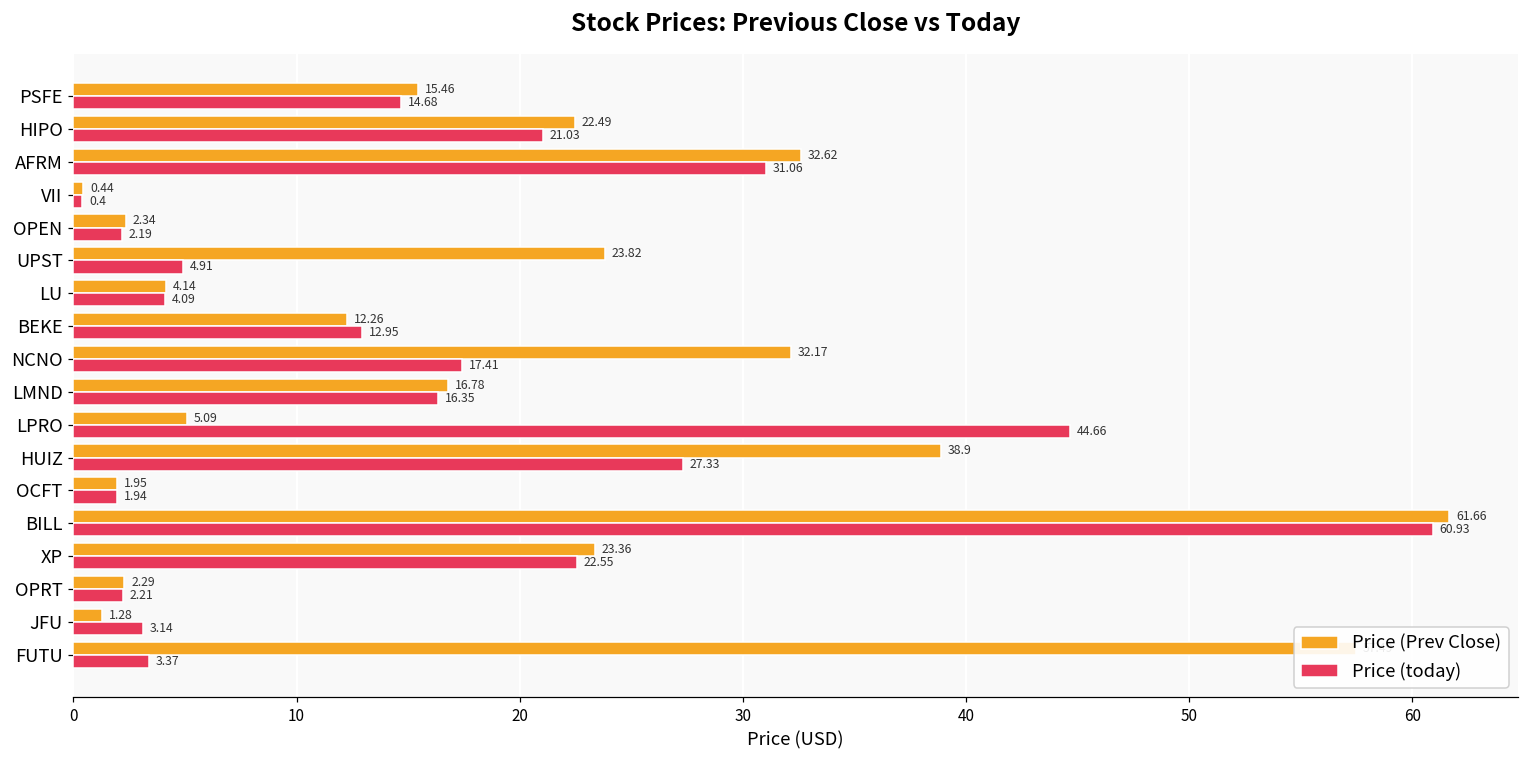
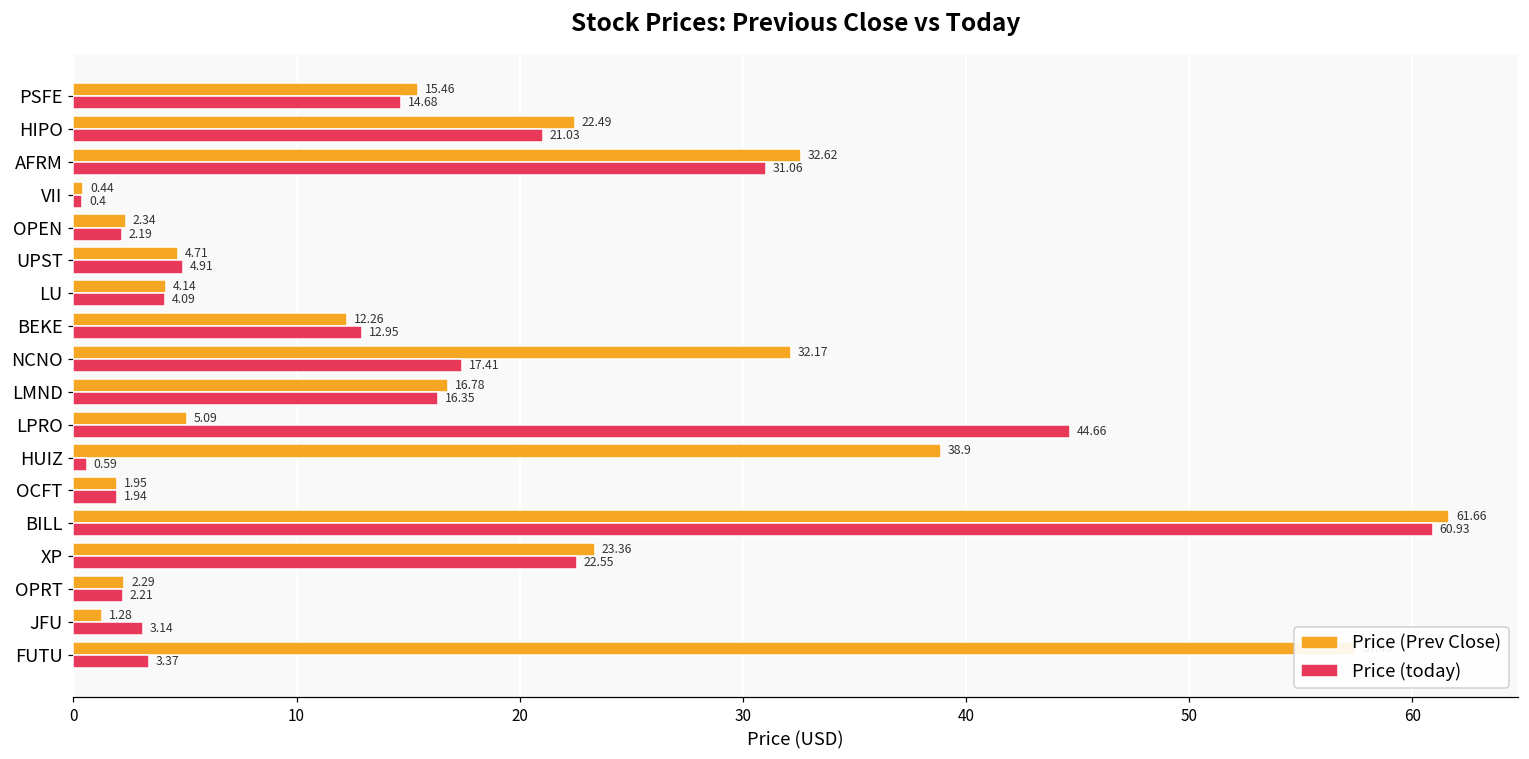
Price (Prev Close), UPST: 23.82 -> 4.71
Price (today), HUIZ: 27.33 -> 0.59
